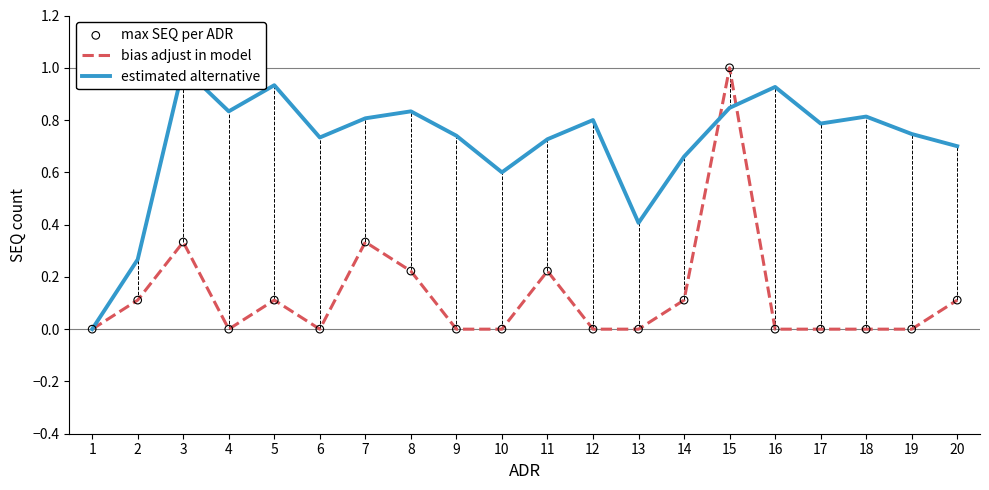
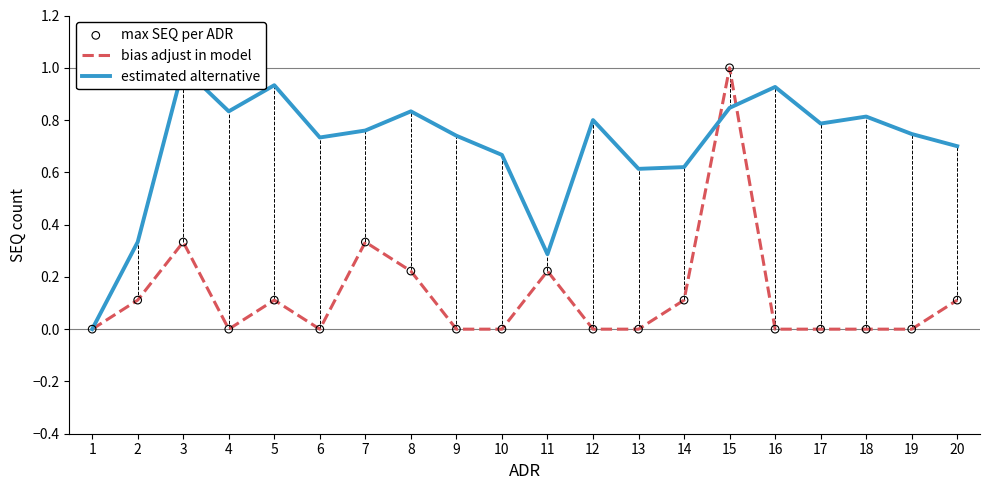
estimated alternative, 2: 0.27 -> 0.33
estimated alternative, 7: 0.81 -> 0.76
estimated alternative, 10: 0.60 -> 0.67
estimated alternative, 11: 0.73 -> 0.29
estimated alternative, 13: 0.41 -> 0.61
estimated alternative, 14: 0.66 -> 0.62
